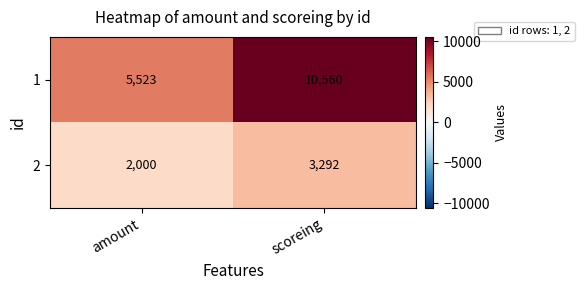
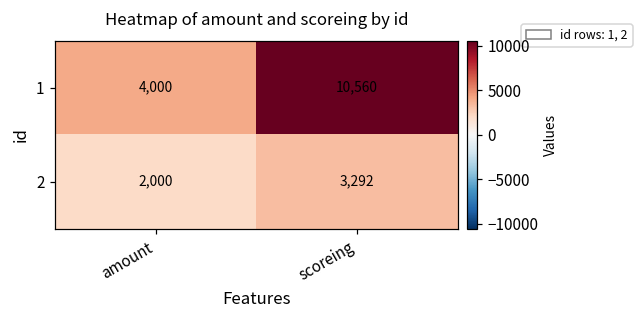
1, amount: 5,523 -> 4,000
